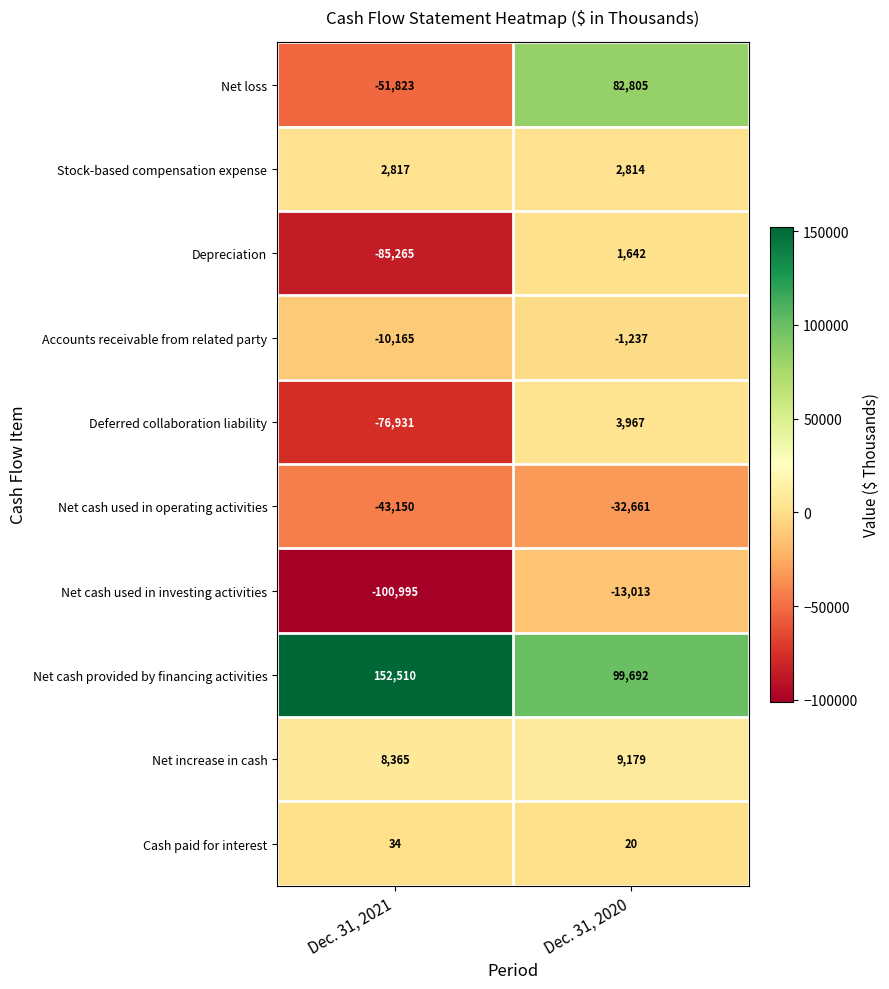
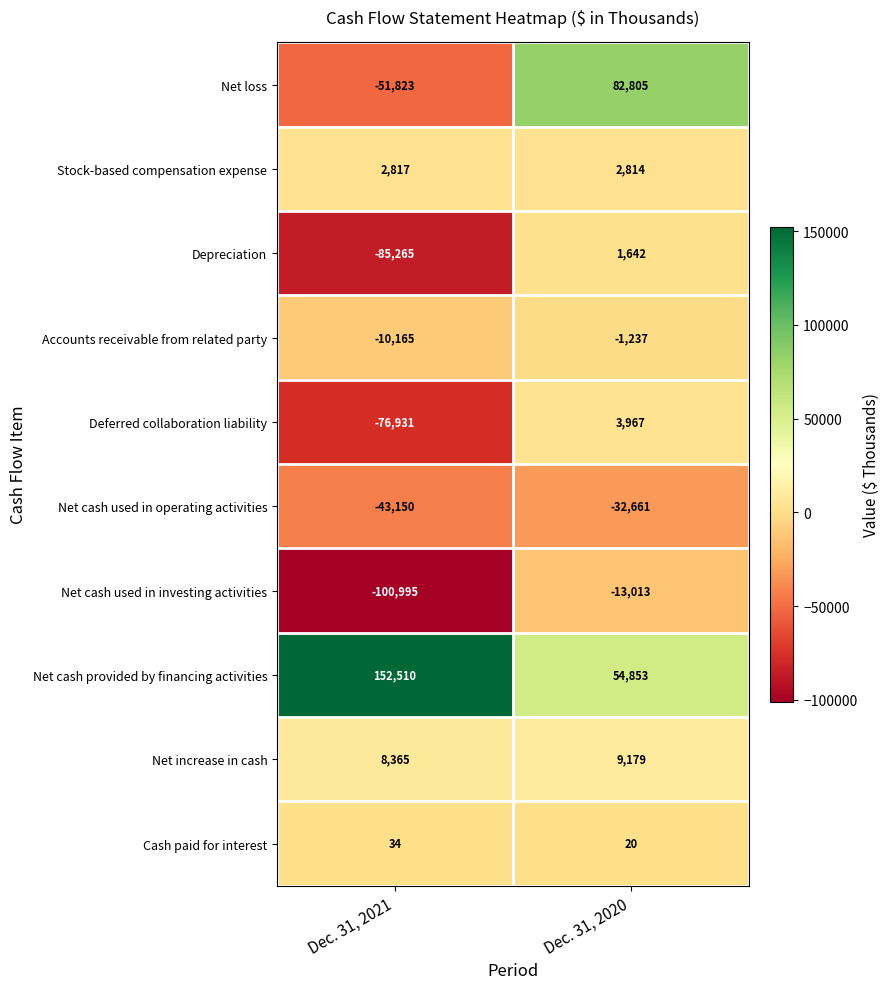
Net cash provided by financing activities, Dec. 31, 2020: 99,692 -> 54,853
